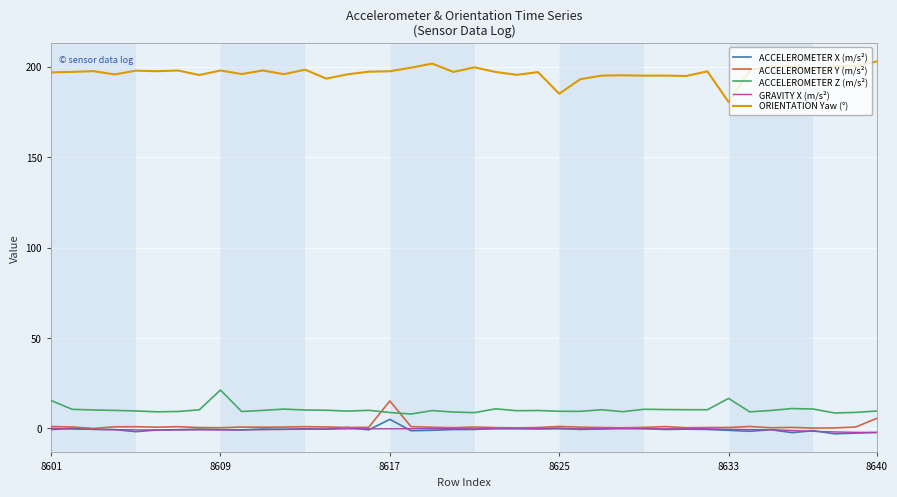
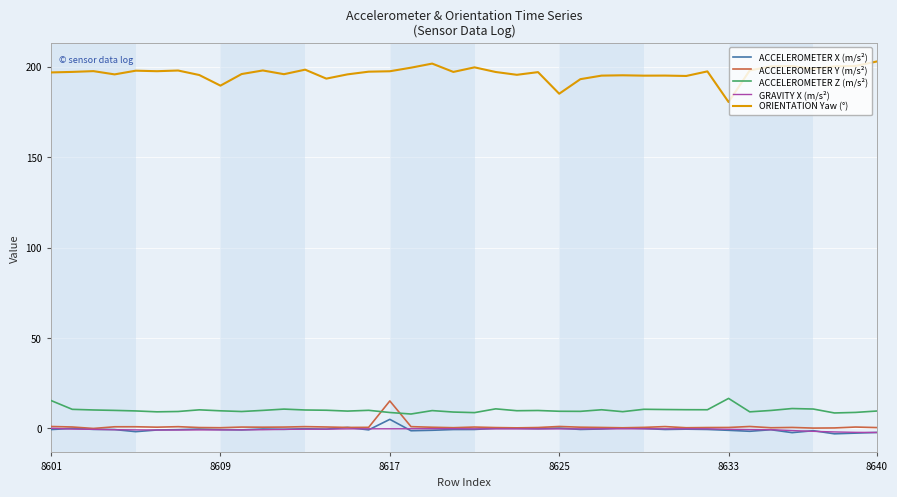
ACCELEROMETER Z (m/s²), 8609: 21 -> 10
ORIENTATION Yaw (°), 8609: 198 -> 190
ACCELEROMETER Y (m/s²), 8640: 6 -> 0
